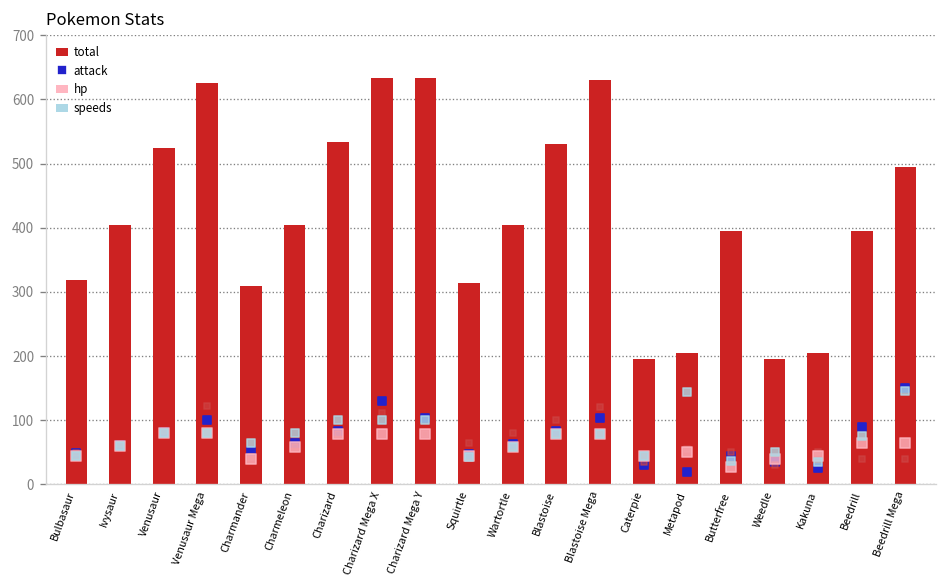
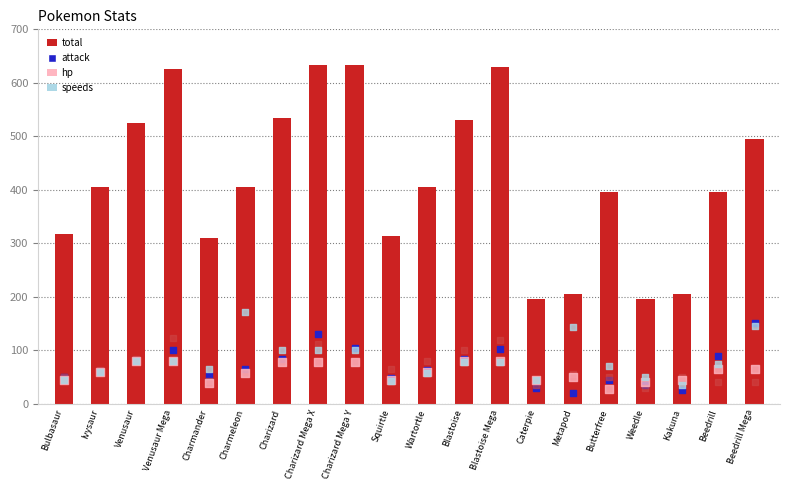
speeds, Charmeleon: 80 -> 170
speeds, Butterfree: 40 -> 70
